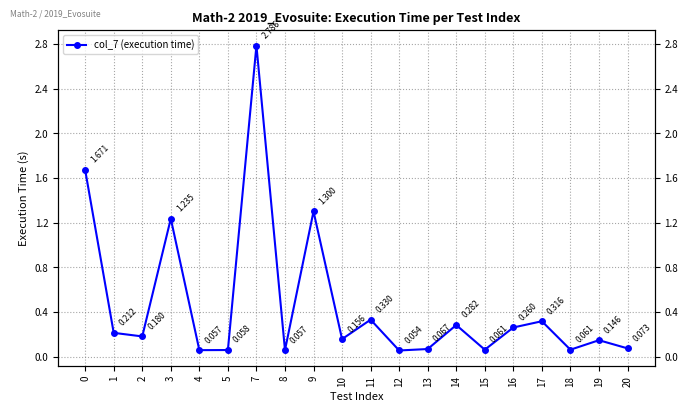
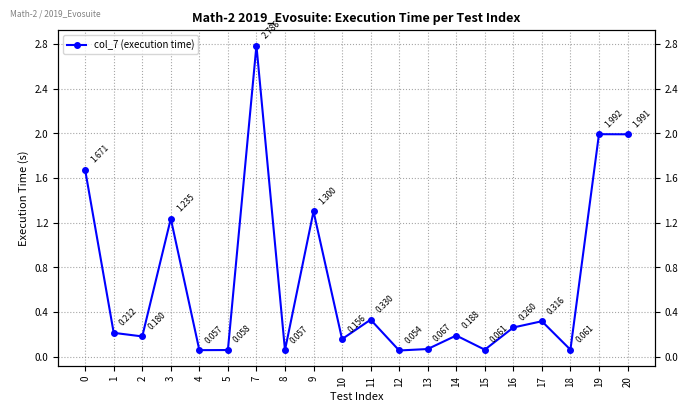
14: 0.282 -> 0.188
19: 0.146 -> 1.992
20: 0.073 -> 1.991
